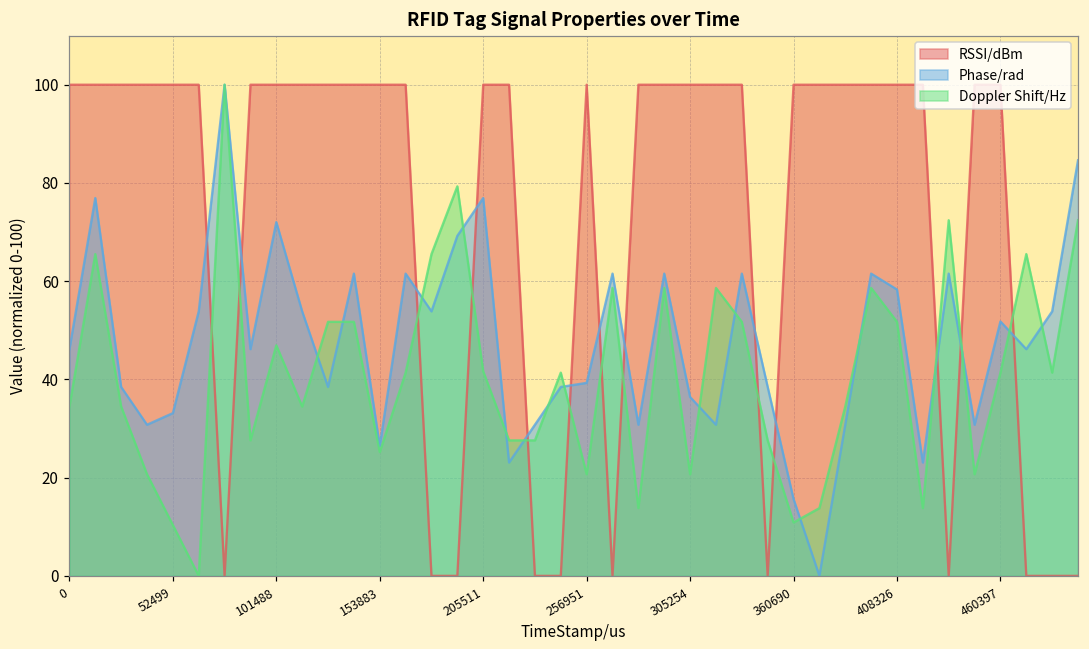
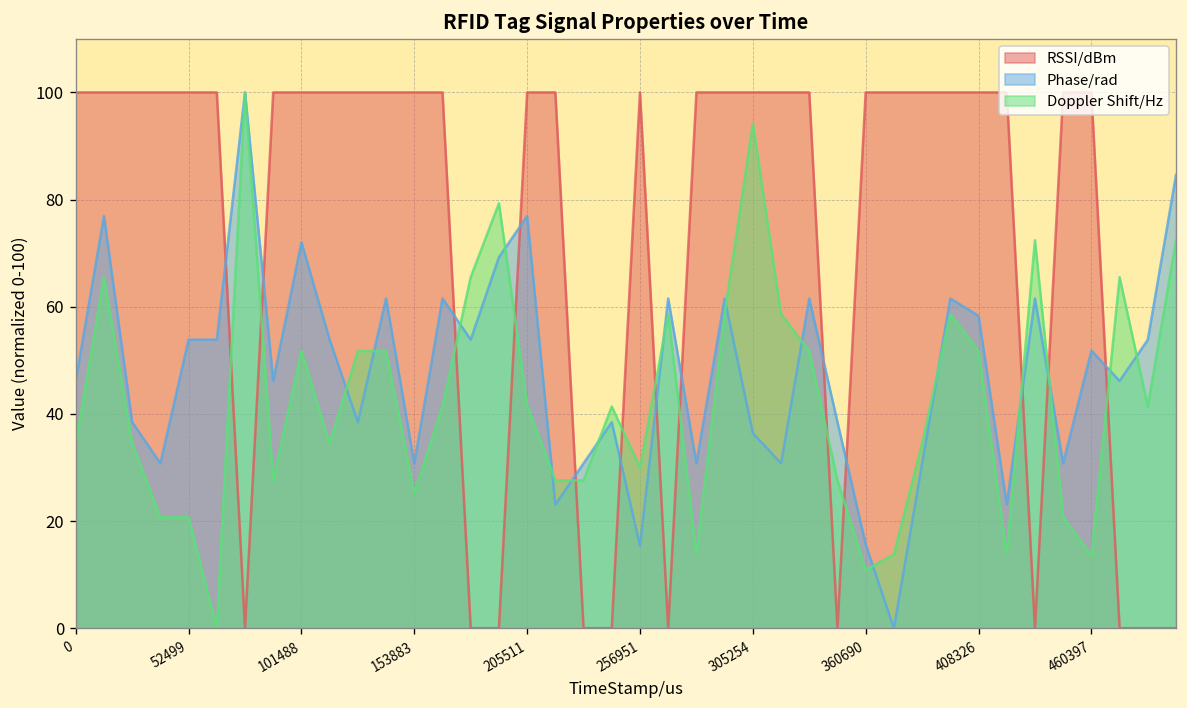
Phase/rad, 52499: 33 -> 54
Doppler Shift/Hz, 52499: 10 -> 21
Doppler Shift/Hz, 101488: 47 -> 52
Phase/rad, 153883: 26 -> 31
Phase/rad, 256951: 39 -> 15
Doppler Shift/Hz, 256951: 21 -> 30
Doppler Shift/Hz, 305254: 21 -> 94
Doppler Shift/Hz, 460397: 41 -> 14
